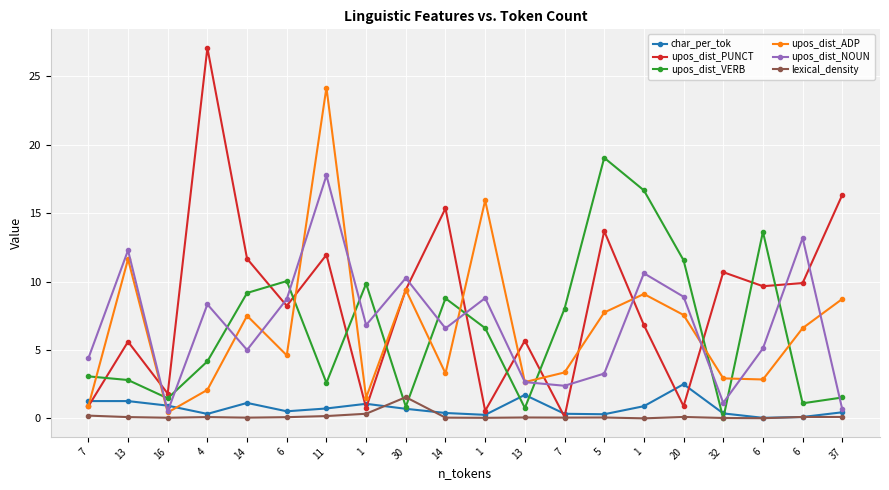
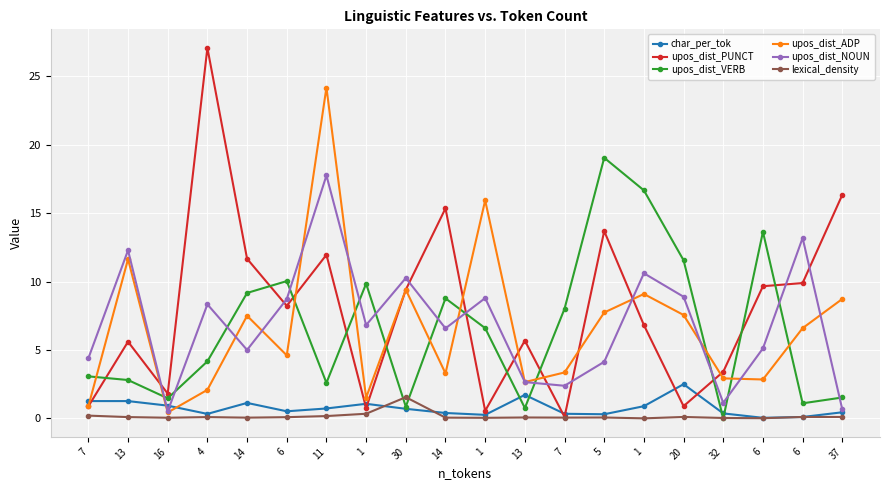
upos_dist_NOUN, 5: 3.3 -> 4.1
upos_dist_PUNCT, 32: 10.7 -> 3.4
